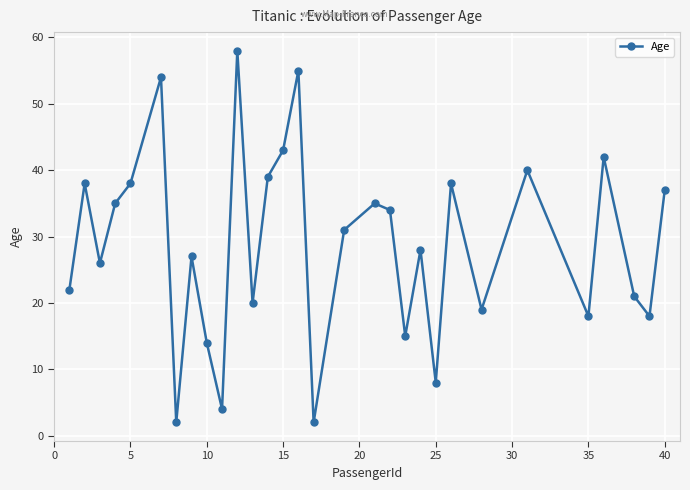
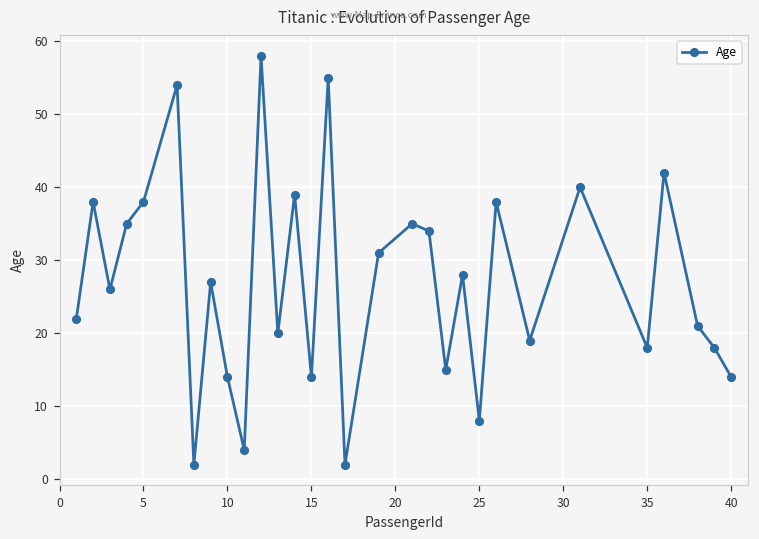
15: 43 -> 14
40: 37 -> 14
